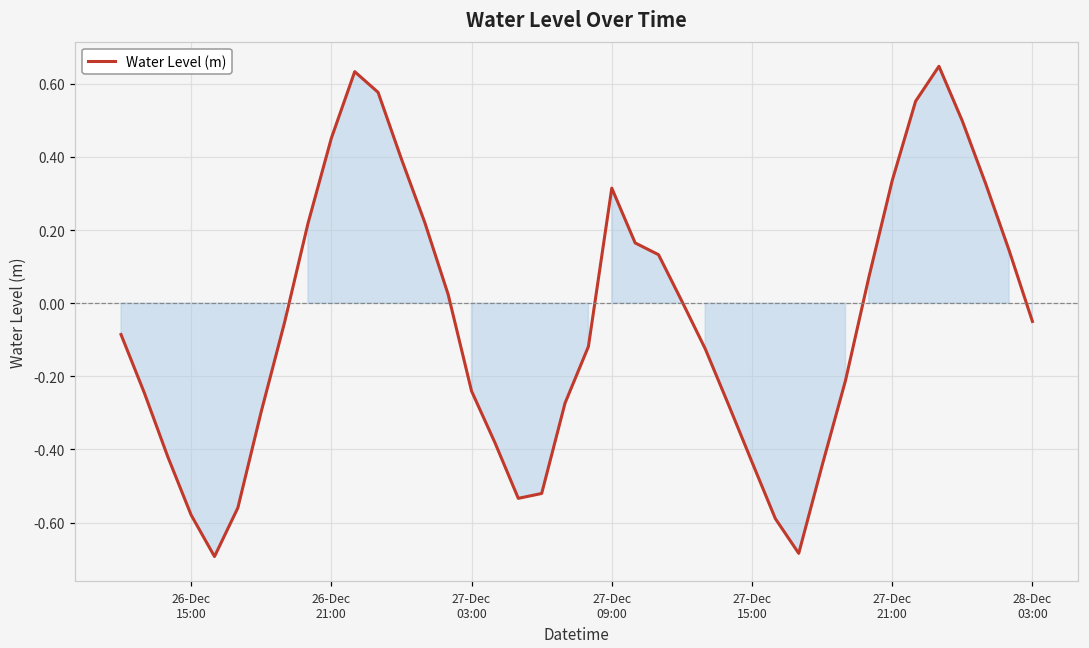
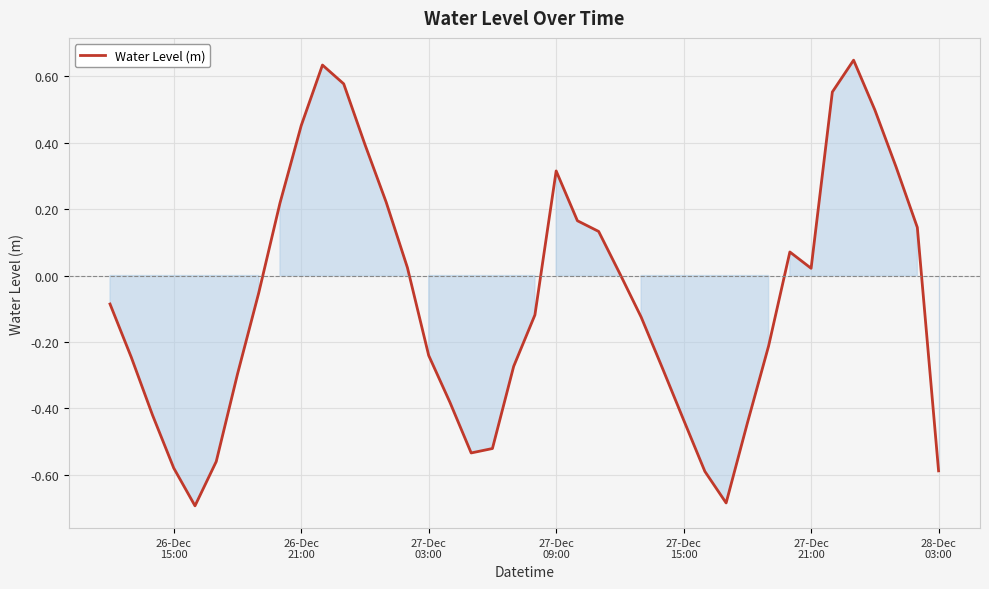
27-Dec 21:00: 0.34 -> 0.02
28-Dec 03:00: -0.05 -> -0.59
